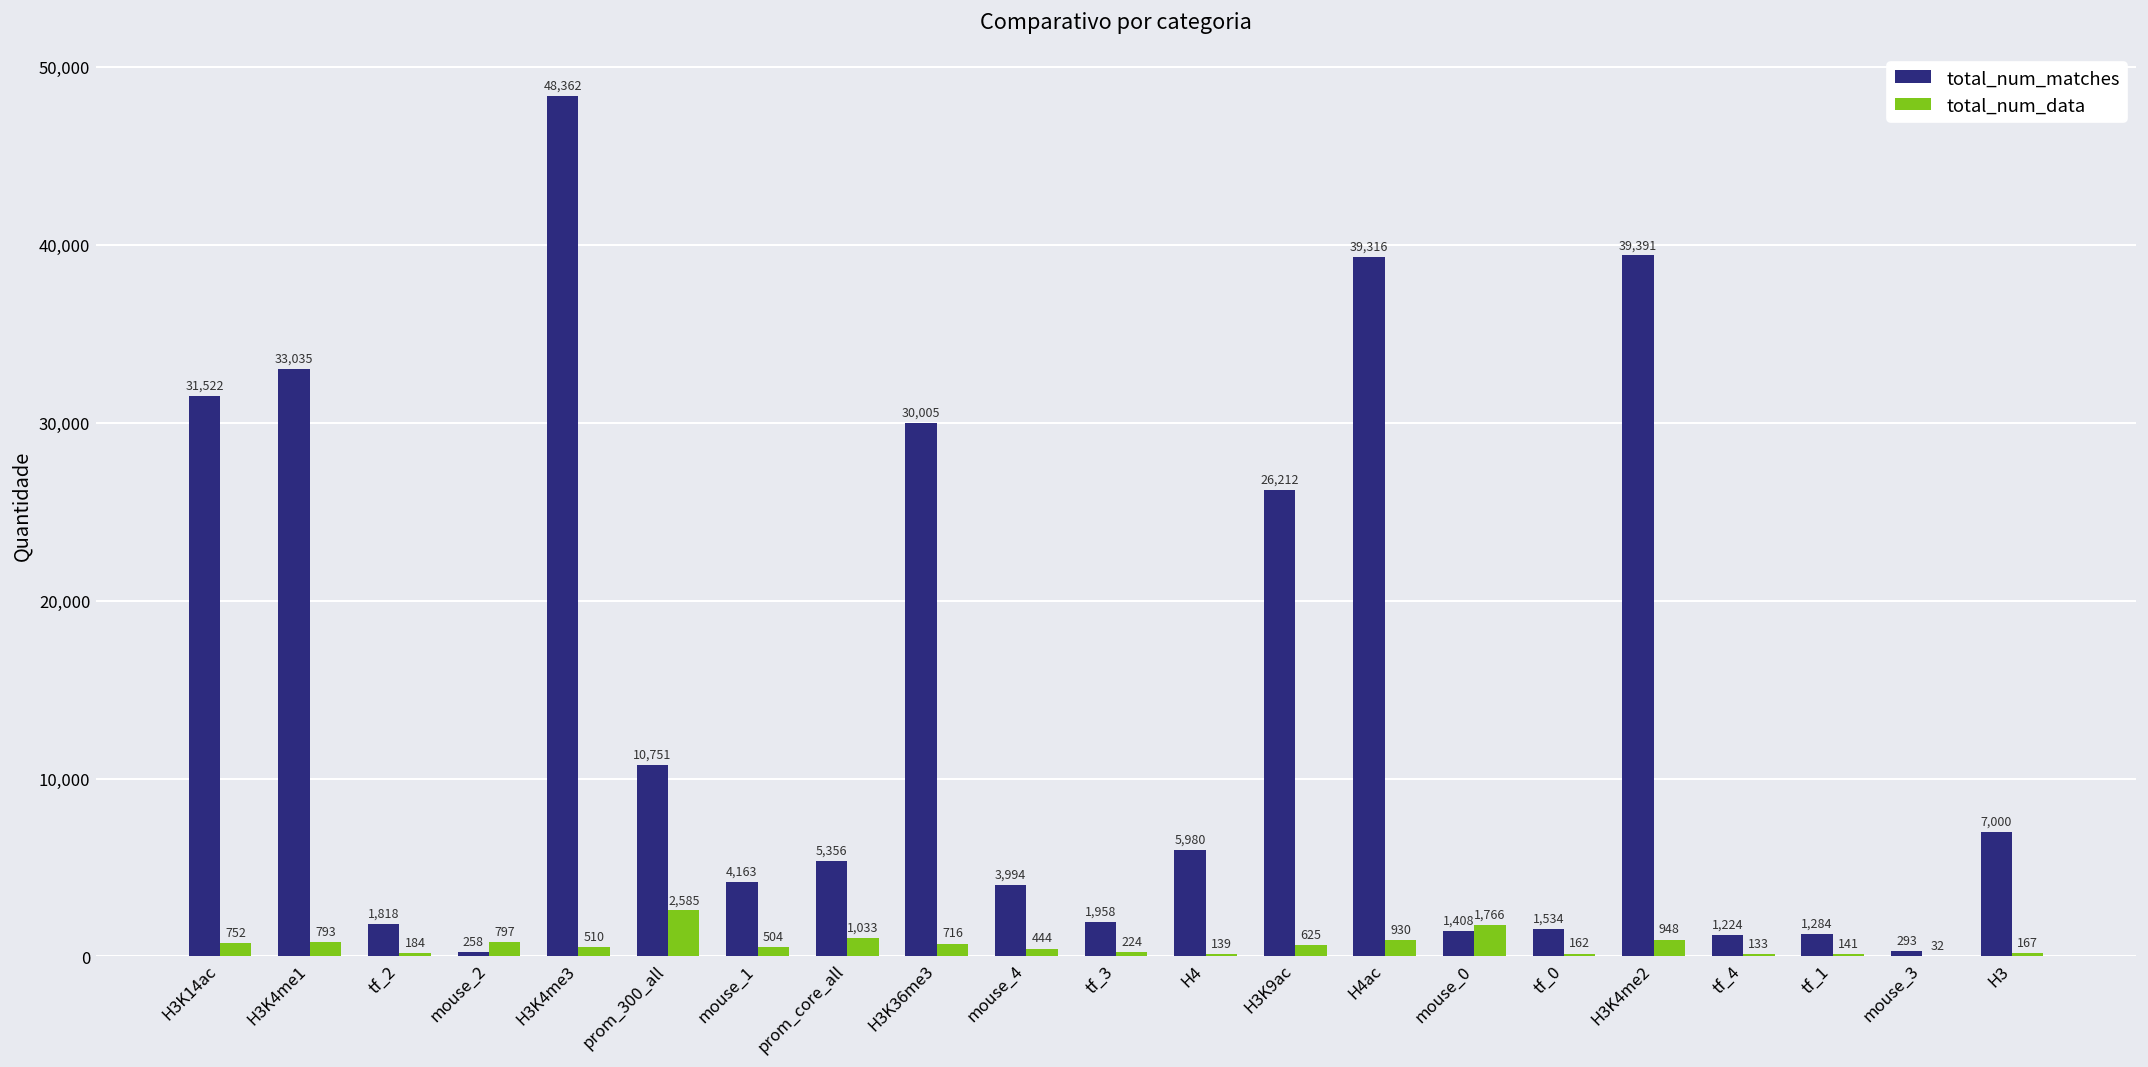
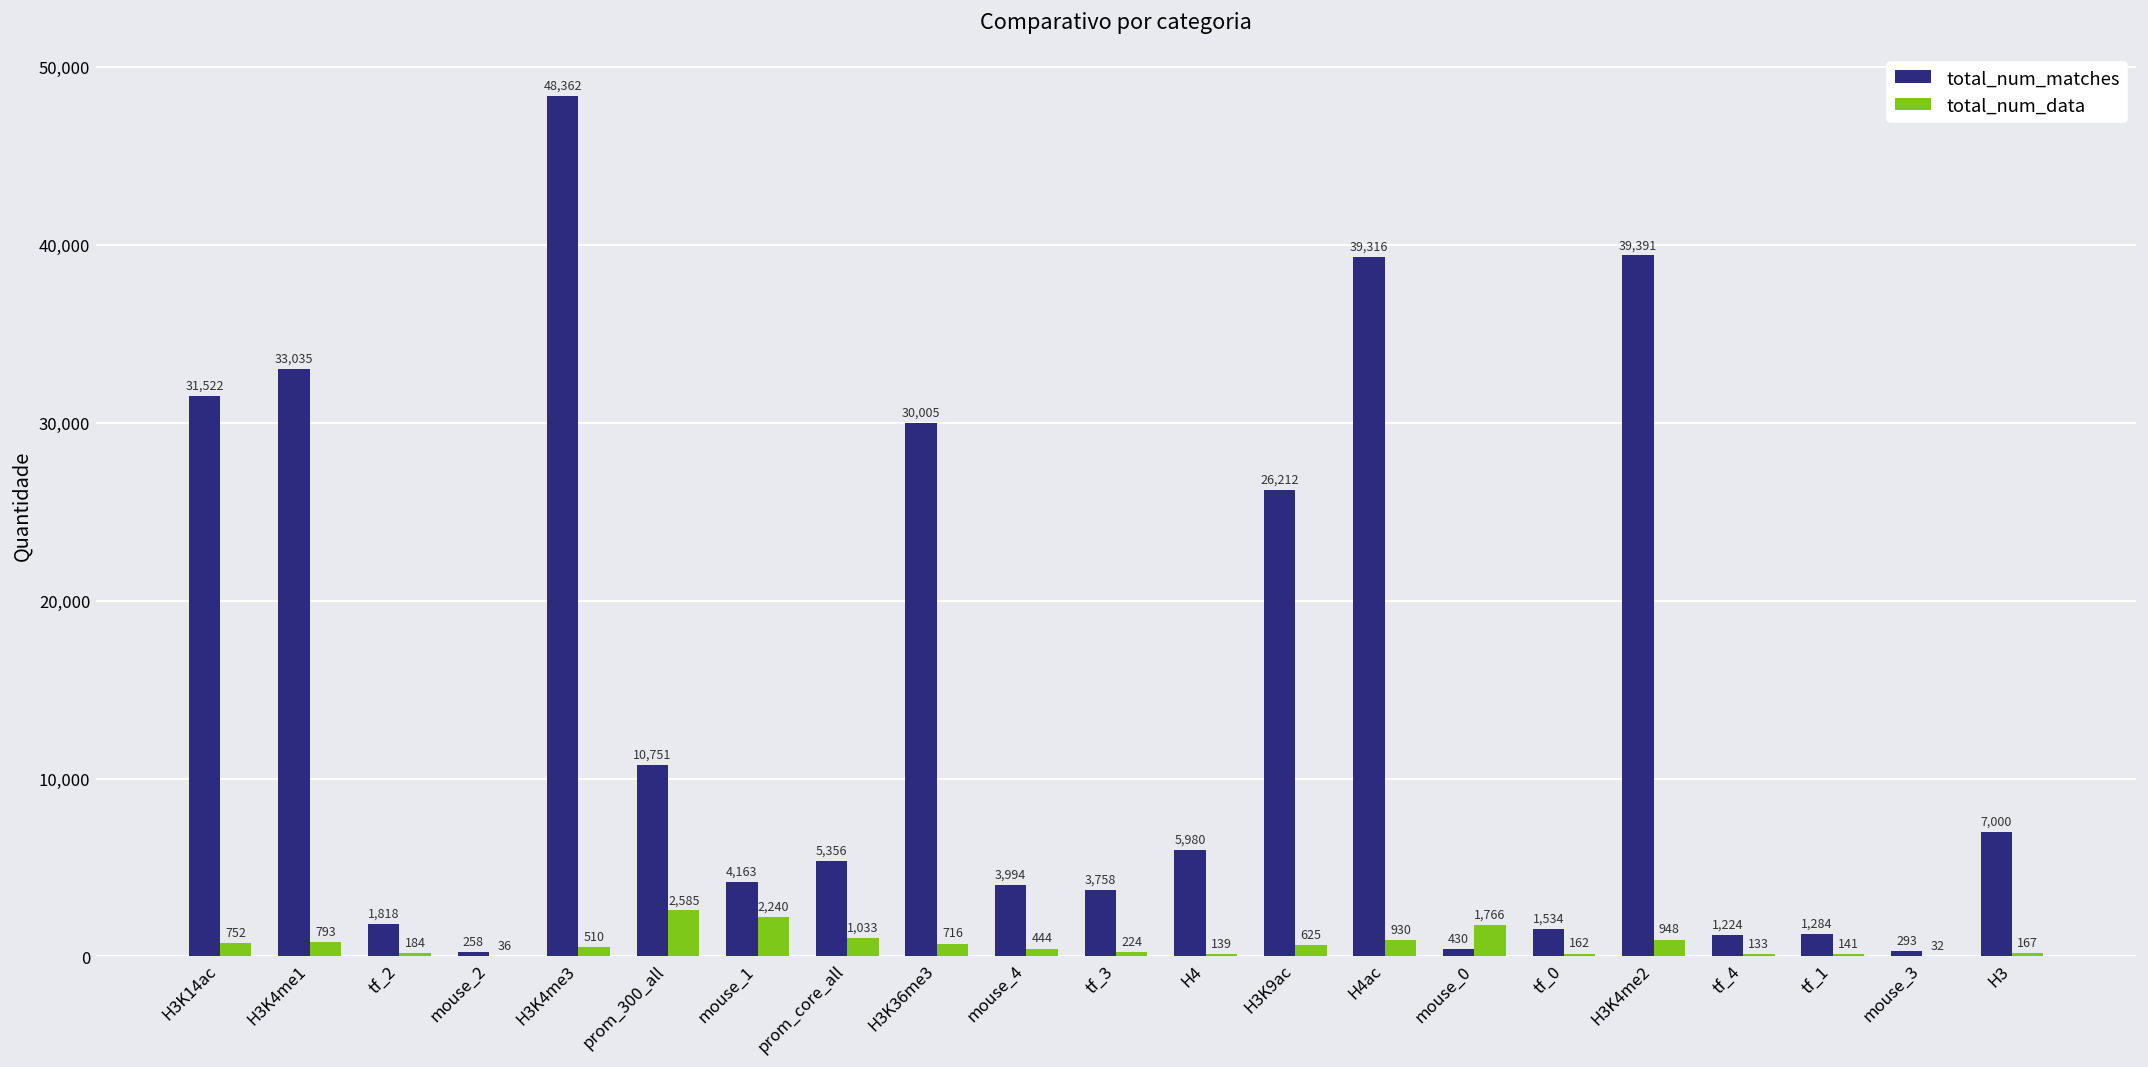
total_num_data, mouse_2: 797 -> 36
total_num_data, mouse_1: 504 -> 2,240
total_num_matches, tf_3: 1,958 -> 3,758
total_num_matches, mouse_0: 1,408 -> 430
